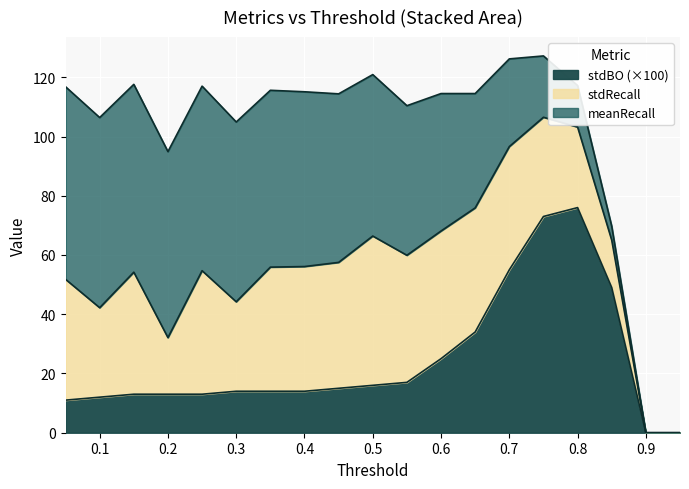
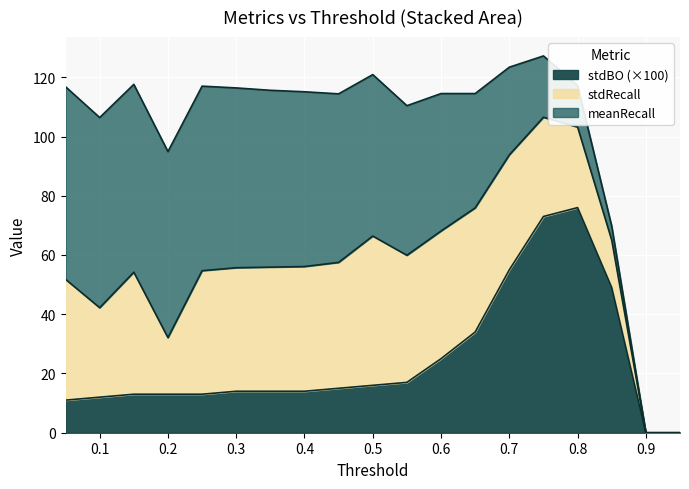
stdRecall, 0.3: 30 -> 42
stdRecall, 0.7: 42 -> 39
